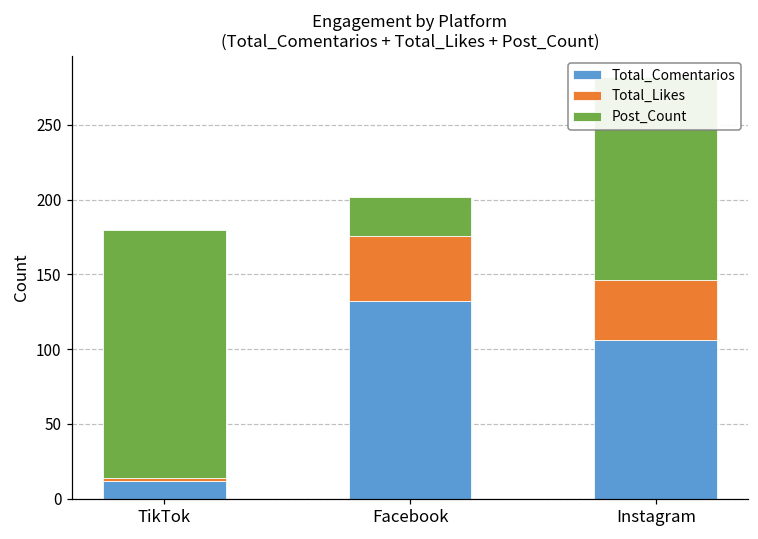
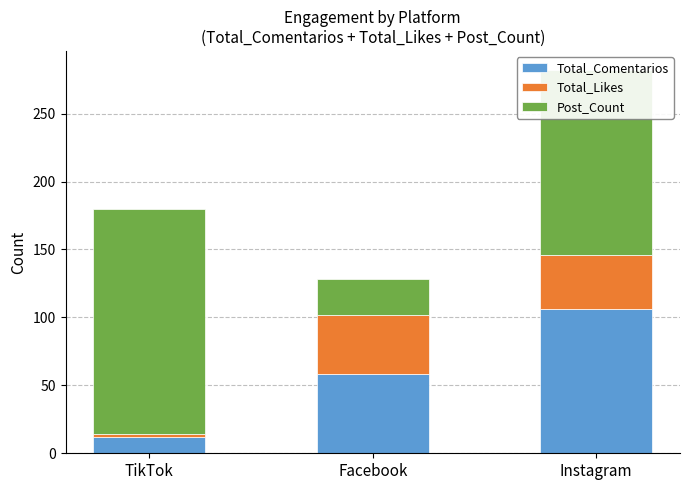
Total_Comentarios, Facebook: 132 -> 58
